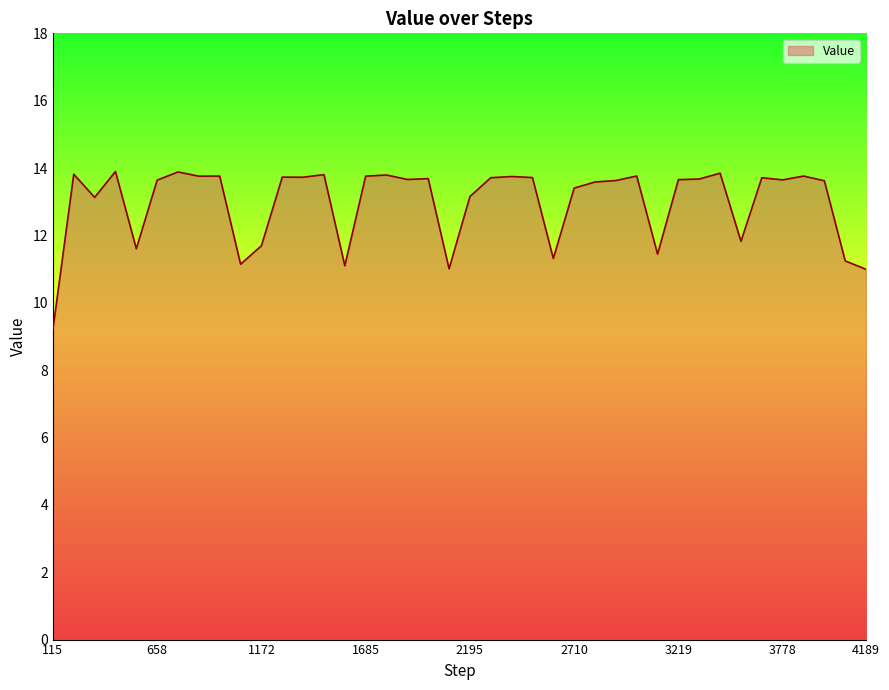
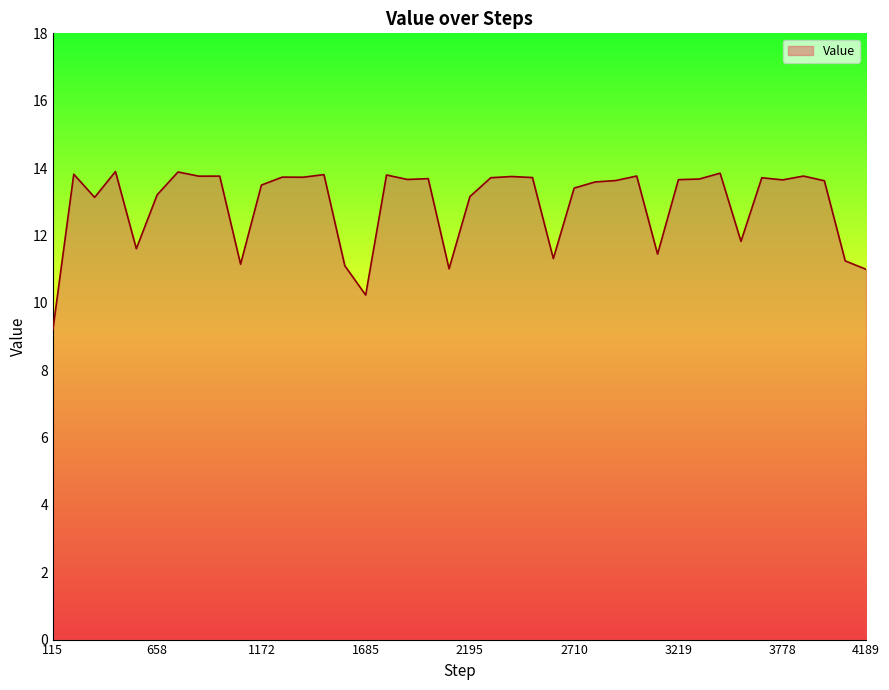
658: 13.6 -> 13.2
1172: 11.7 -> 13.5
1685: 13.8 -> 10.2
